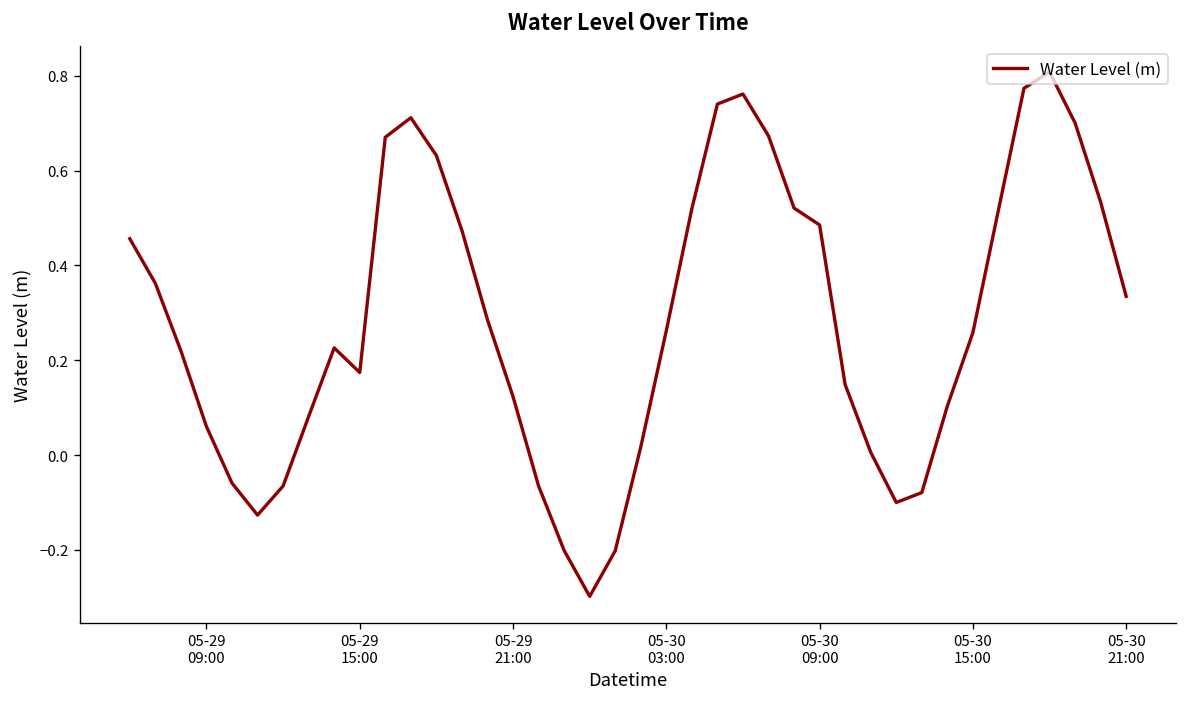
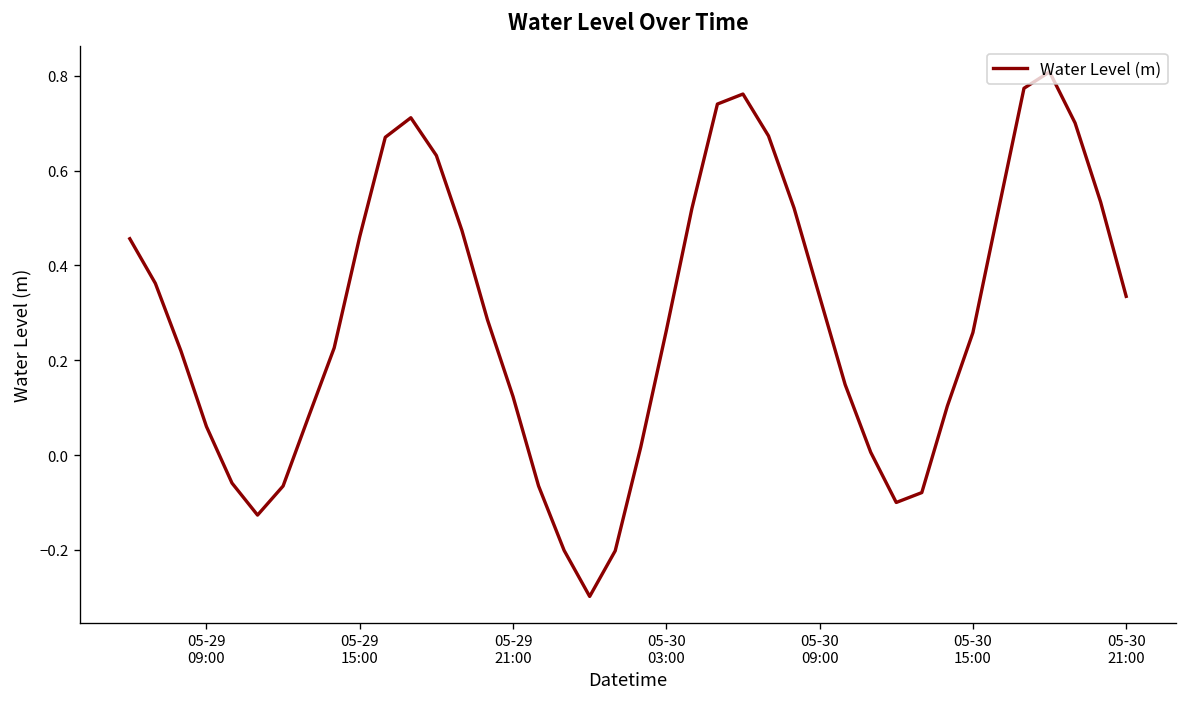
05-29 15:00: 0.17 -> 0.46
05-30 09:00: 0.49 -> 0.33
